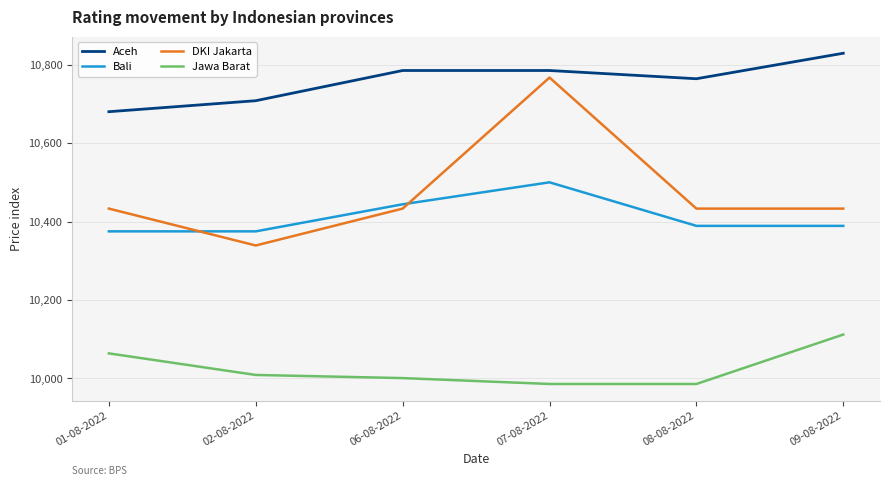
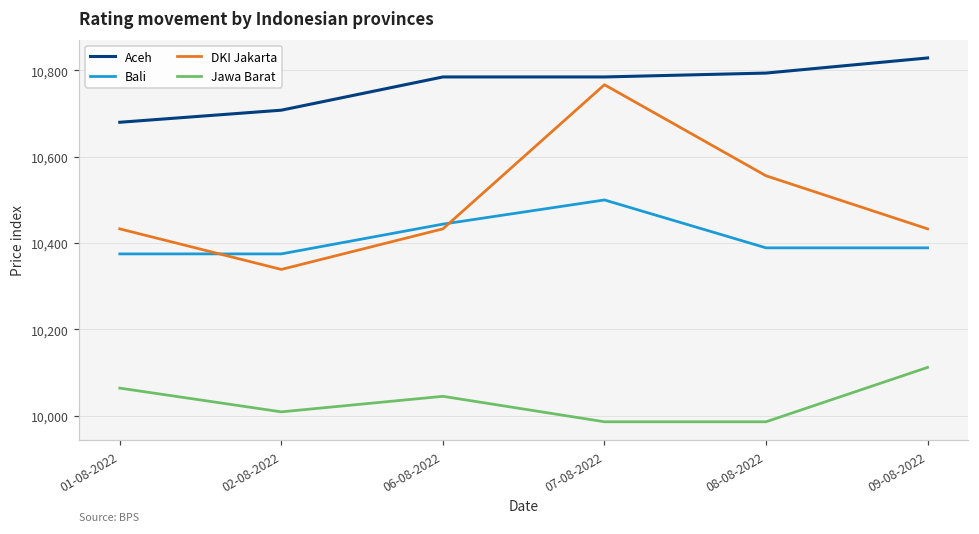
Jawa Barat, 06-08-2022: 10,000 -> 10,050
Aceh, 08-08-2022: 10,760 -> 10,790
DKI Jakarta, 08-08-2022: 10,430 -> 10,560
